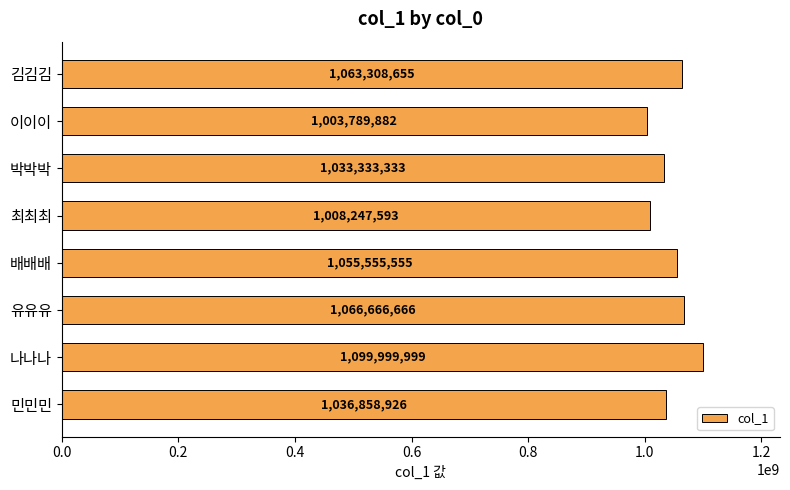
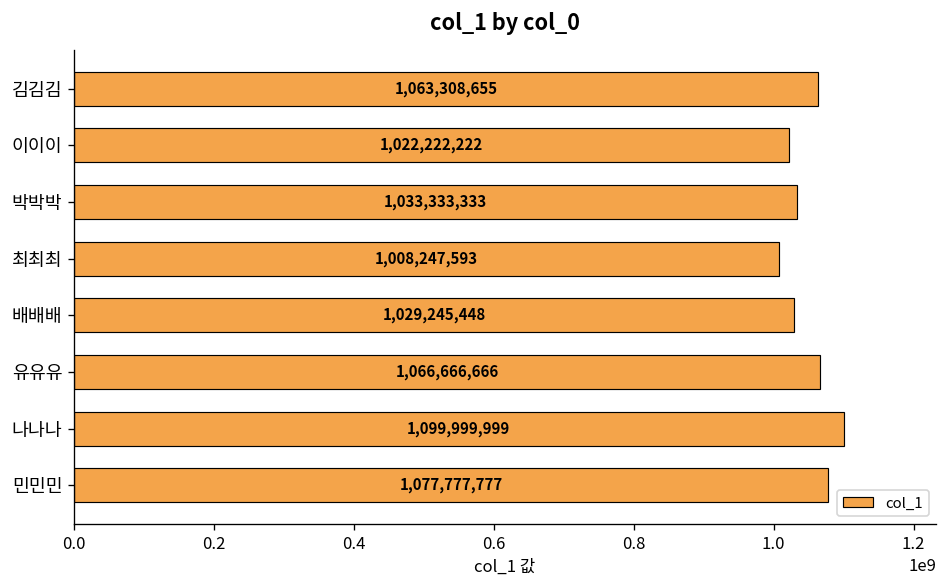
이이이: 1,003,789,882 -> 1,022,222,222
배배배: 1,055,555,555 -> 1,029,245,448
민민민: 1,036,858,926 -> 1,077,777,777
